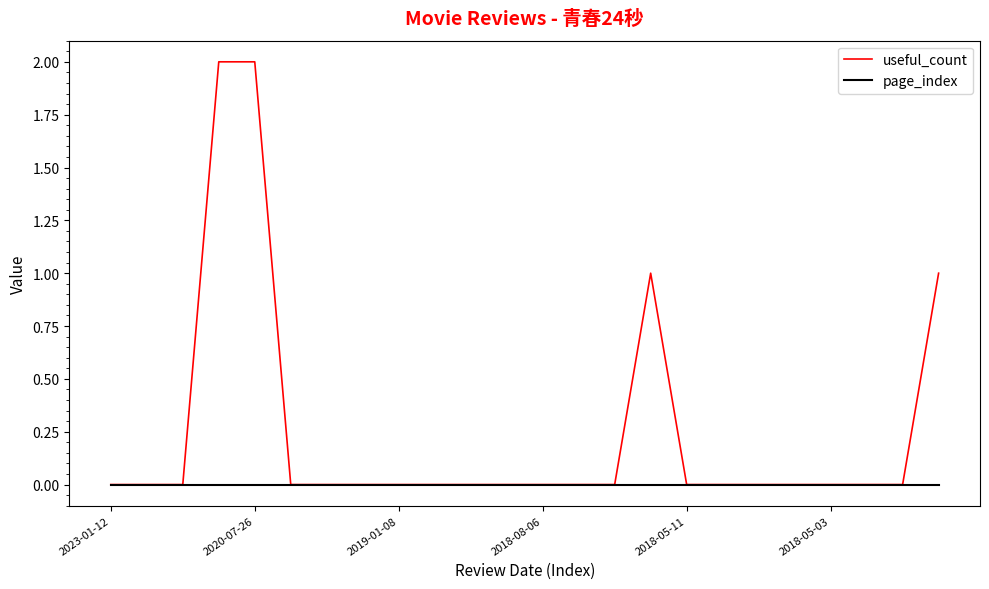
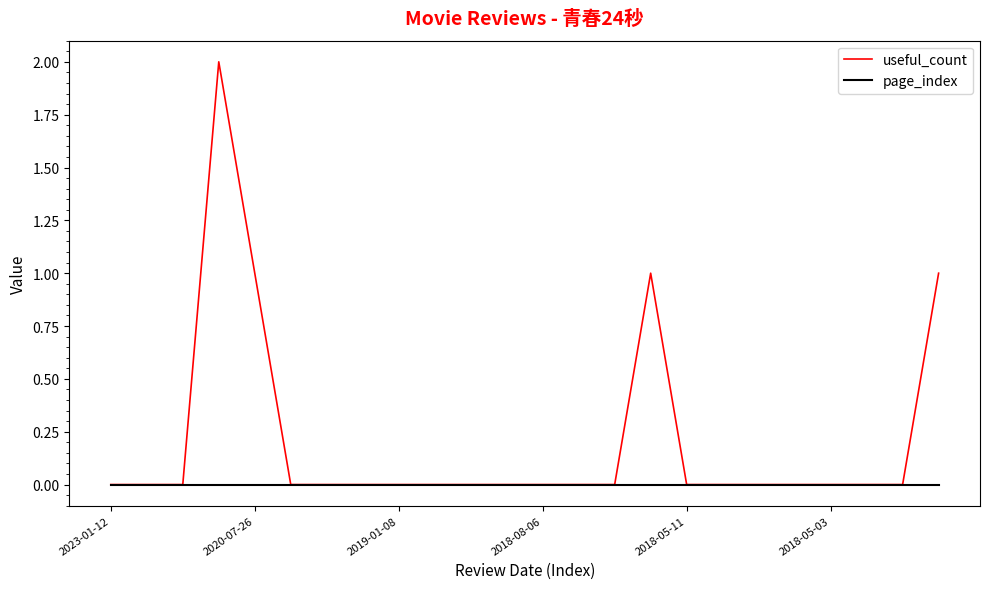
useful_count, 2020-07-26: 2 -> 1
